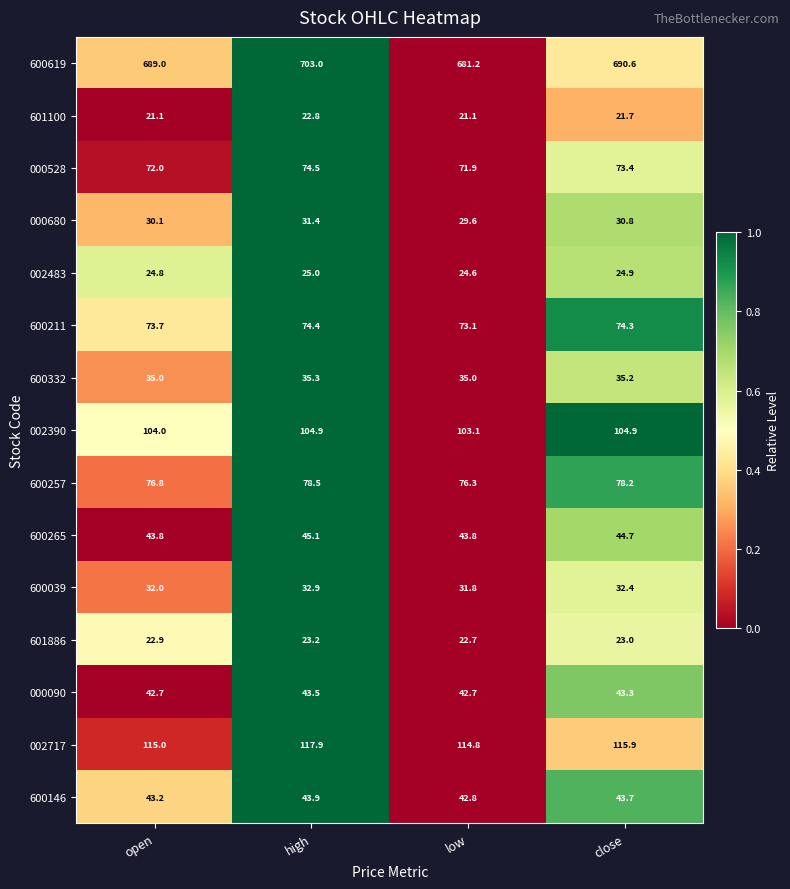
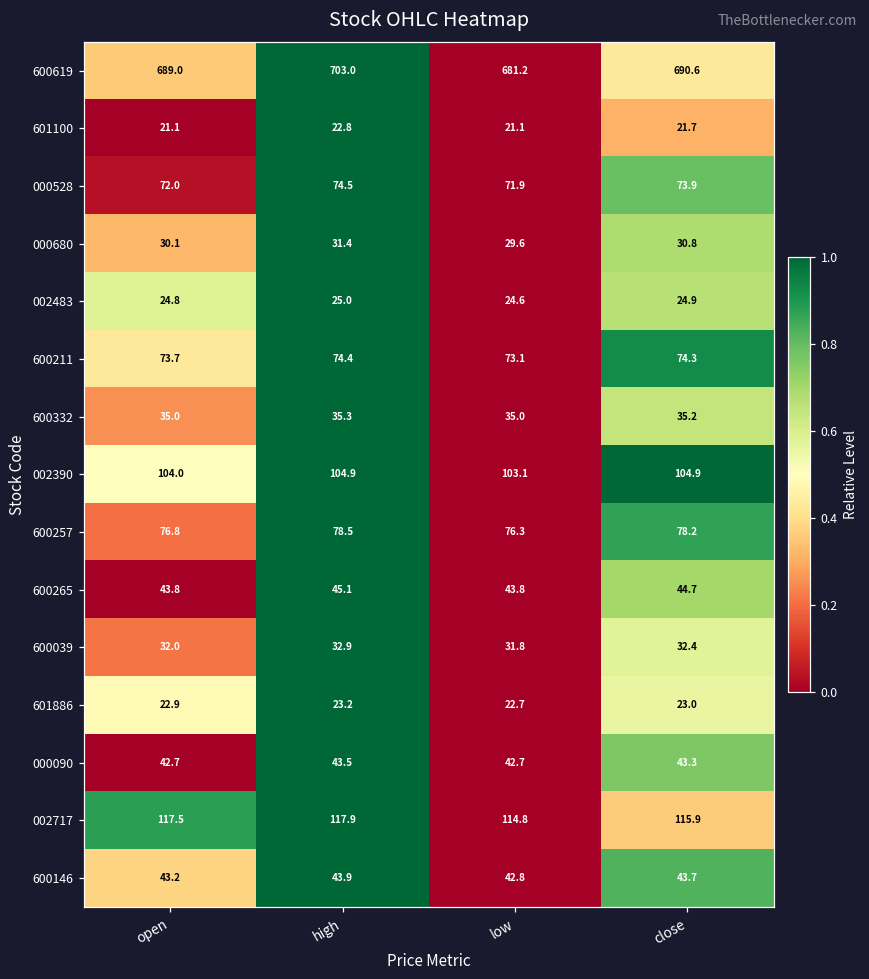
000528, close: 73.4 -> 73.9
002717, open: 115.0 -> 117.5
